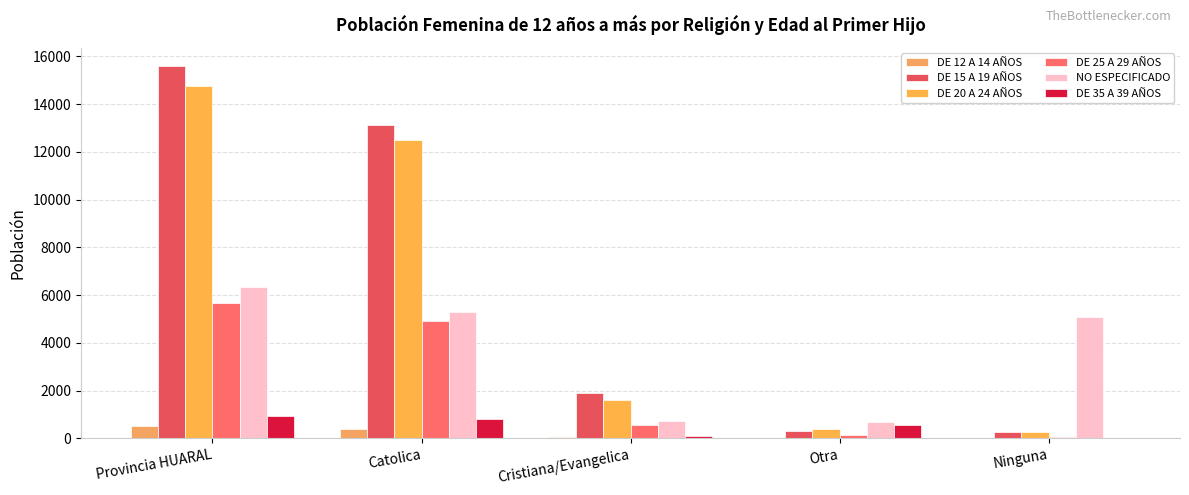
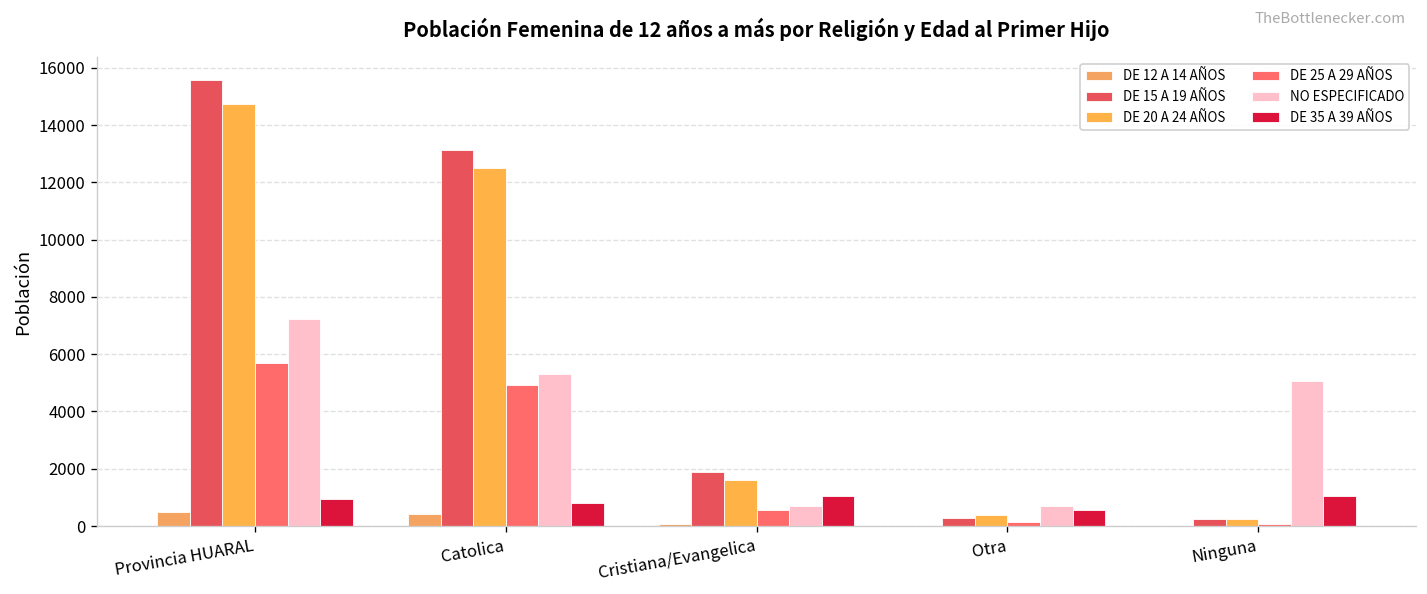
NO ESPECIFICADO, Provincia HUARAL: 6400 -> 7200
DE 35 A 39 AÑOS, Cristiana/Evangelica: 100 -> 1000
DE 35 A 39 AÑOS, Ninguna: 0 -> 1000
